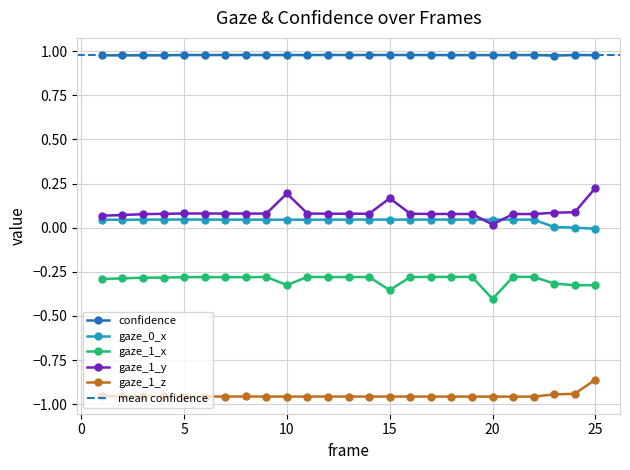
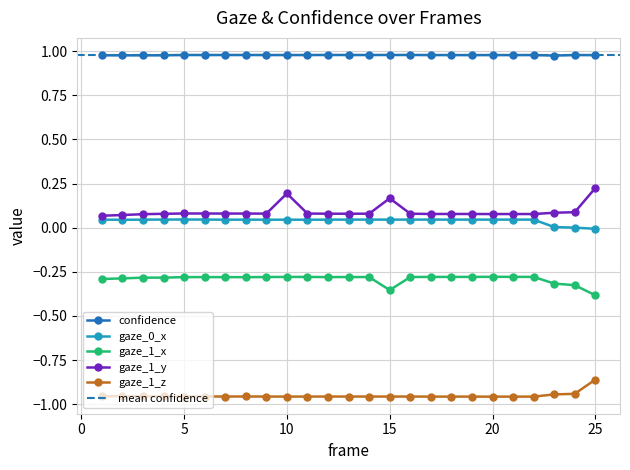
gaze_1_x, 10: -0.32 -> -0.28
gaze_1_x, 20: -0.40 -> -0.28
gaze_1_y, 20: 0.02 -> 0.08
gaze_1_x, 25: -0.33 -> -0.38
